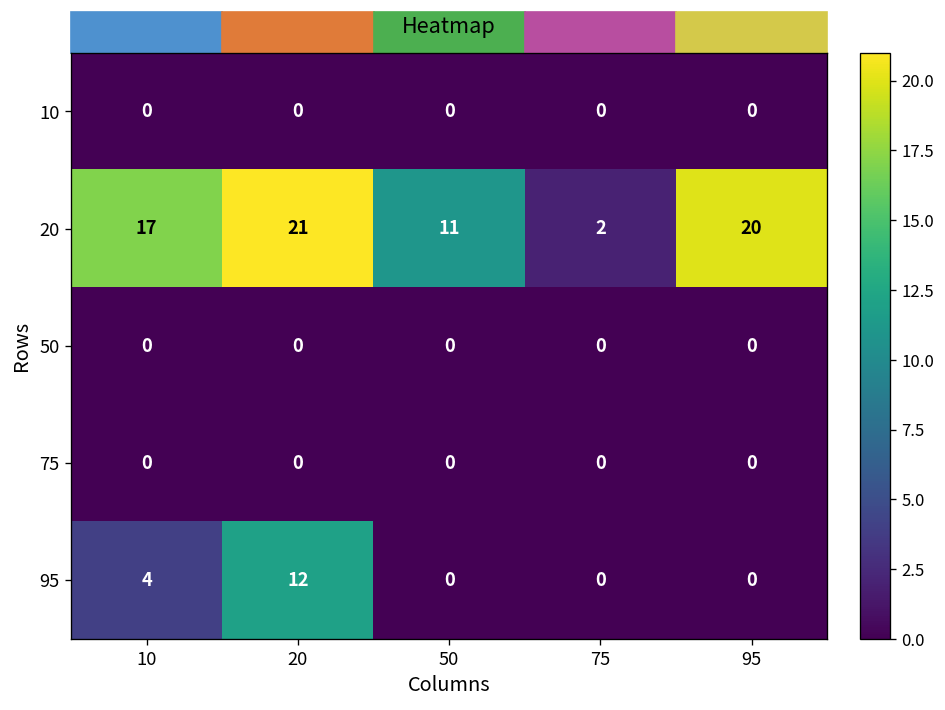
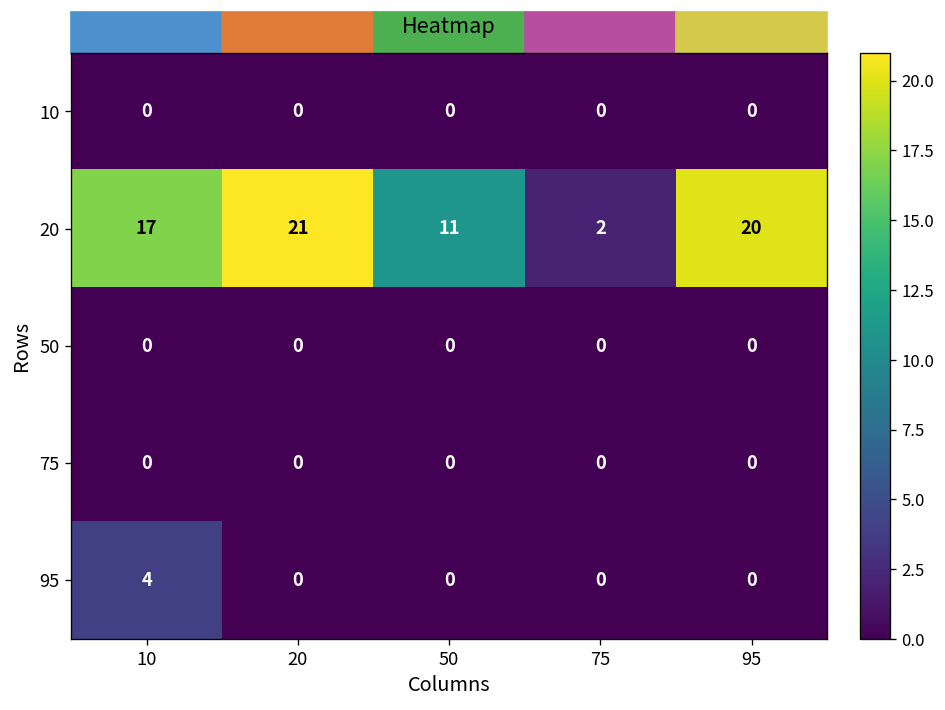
95, 20: 12 -> 0
